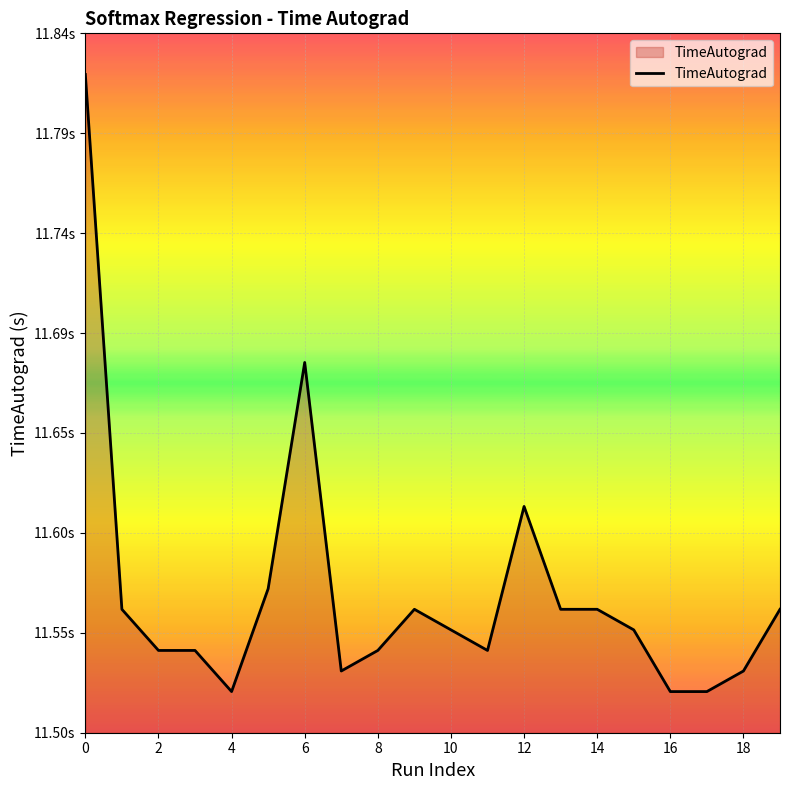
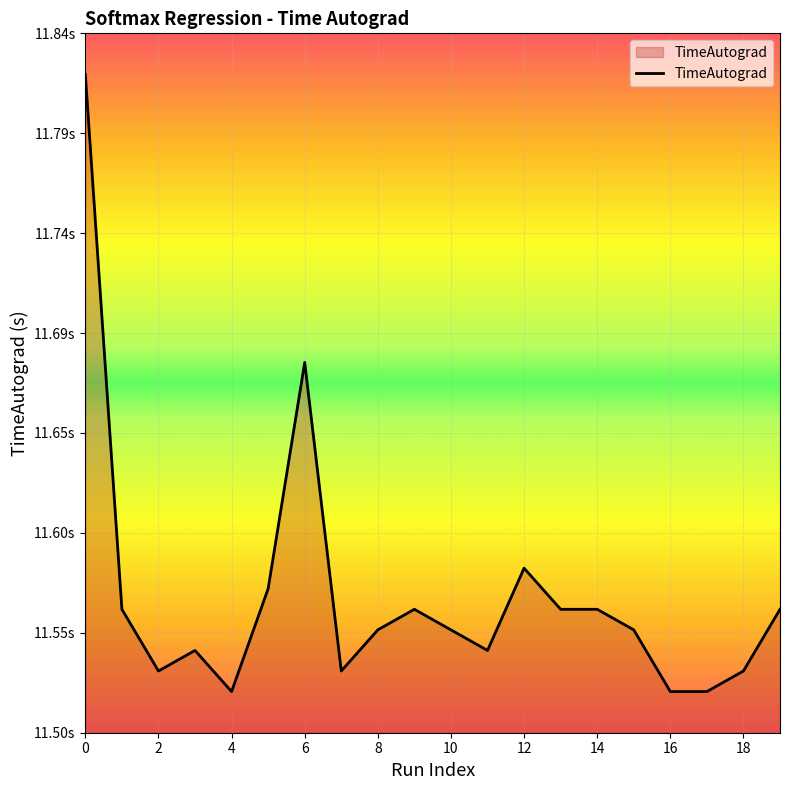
2: 11.54s -> 11.53s
8: 11.54s -> 11.55s
12: 11.61s -> 11.58s
